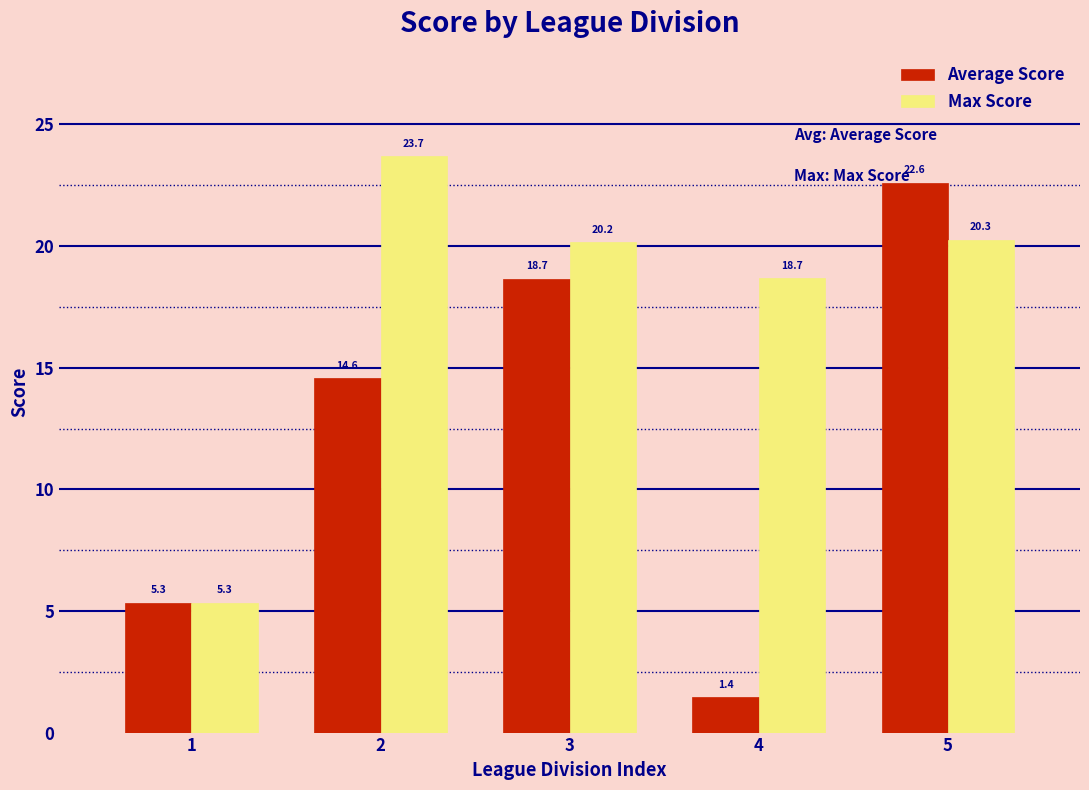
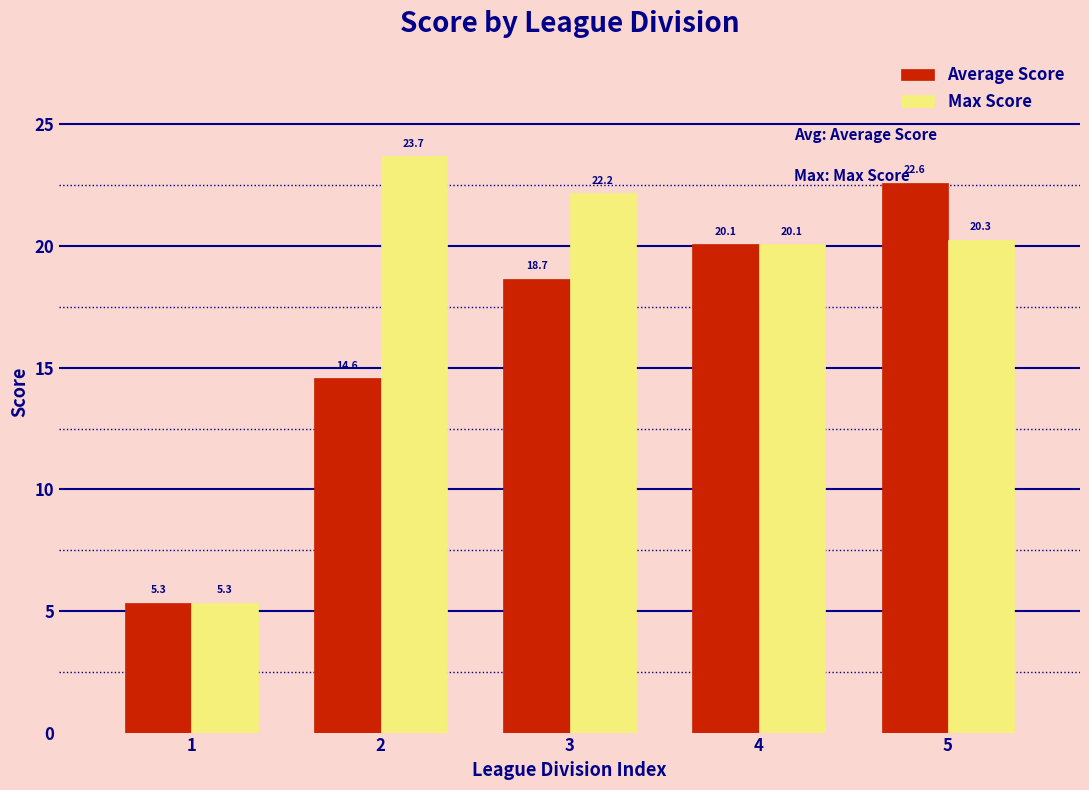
Max Score, 3: 20.2 -> 22.2
Average Score, 4: 1.4 -> 20.1
Max Score, 4: 18.7 -> 20.1
